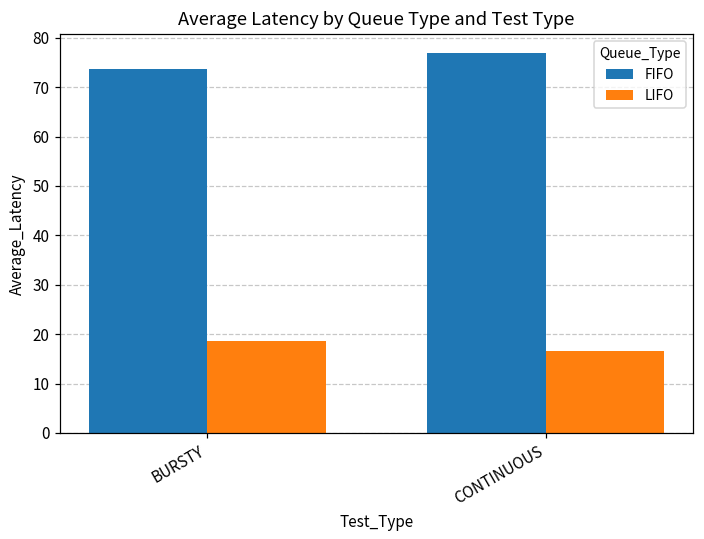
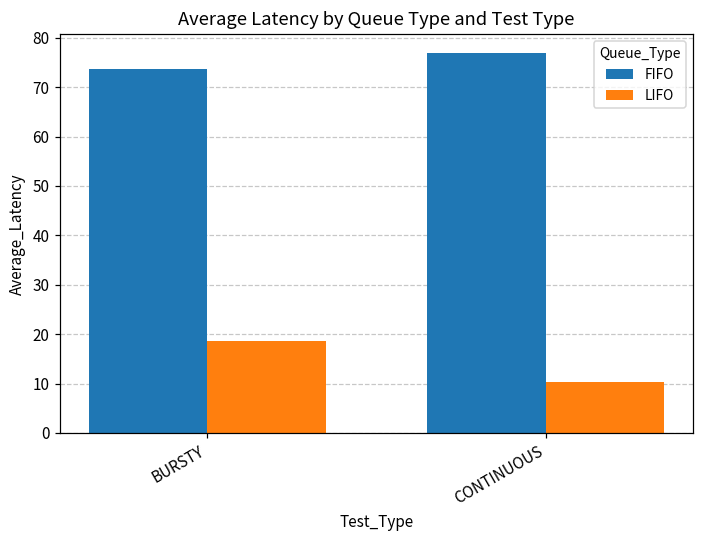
LIFO, CONTINUOUS: 17 -> 10
